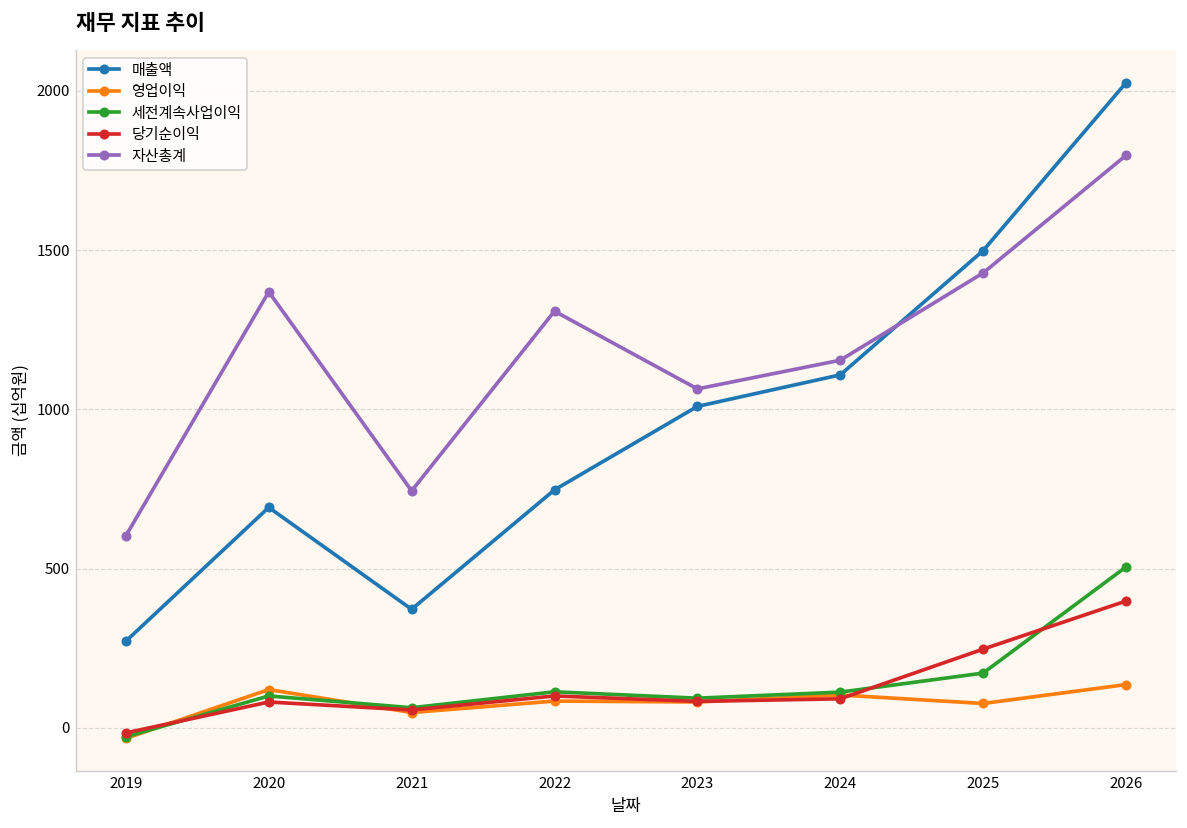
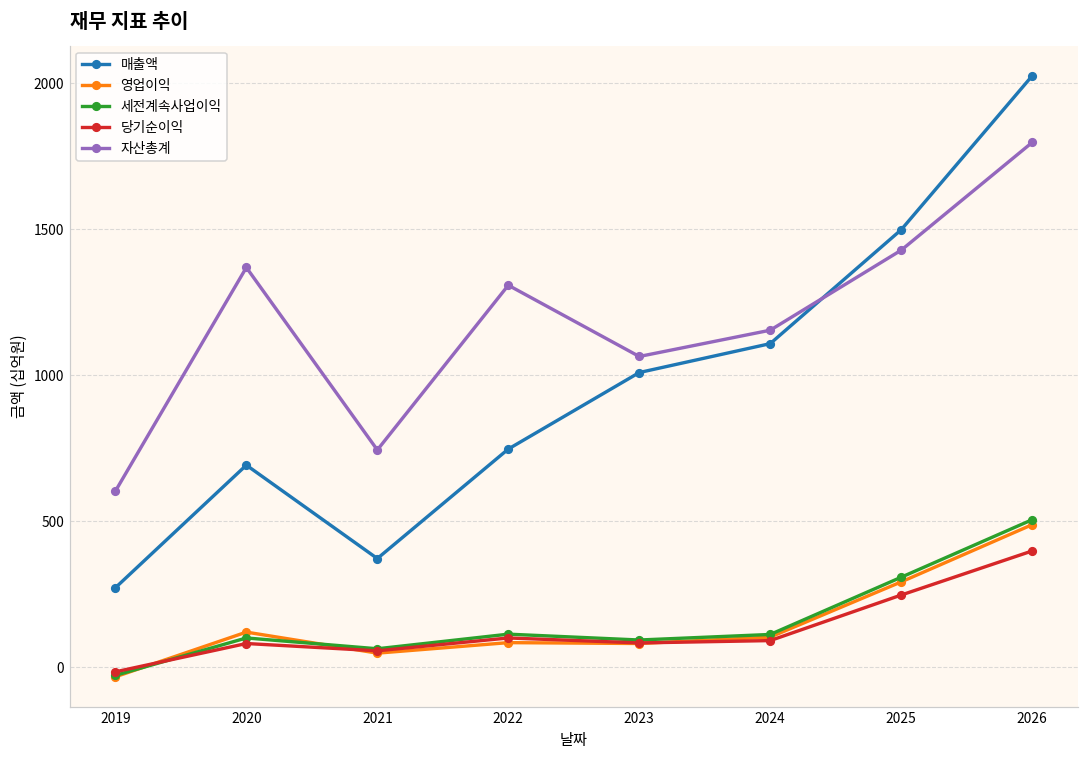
영업이익, 2025: 80 -> 290
세전계속사업이익, 2025: 170 -> 310
영업이익, 2026: 140 -> 490
